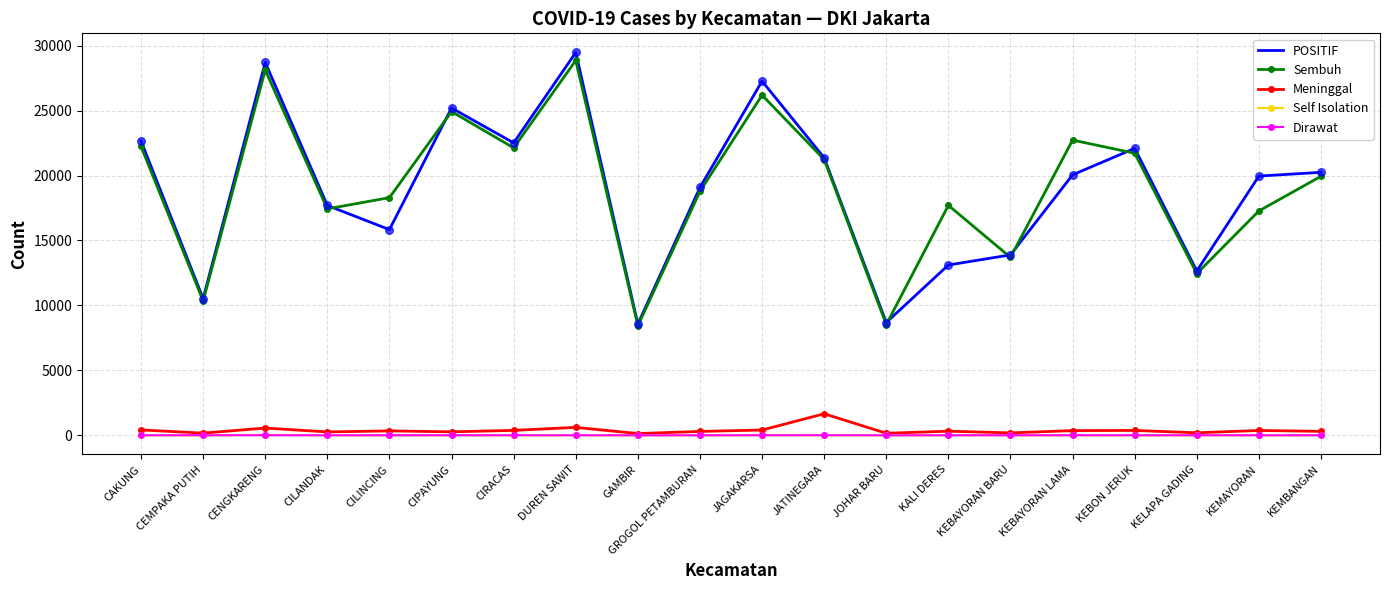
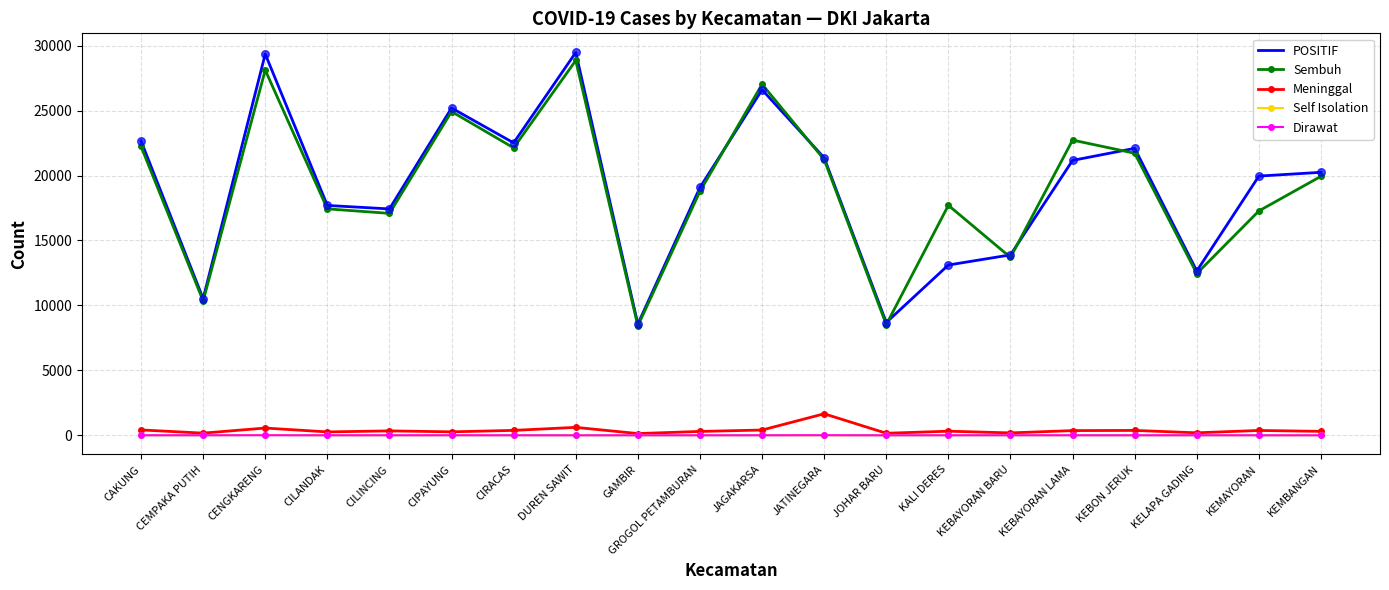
POSITIF, CENGKARENG: 28700 -> 29400
POSITIF, CILINCING: 15800 -> 17400
Sembuh, CILINCING: 18300 -> 17100
POSITIF, JAGAKARSA: 27300 -> 26600
Sembuh, JAGAKARSA: 26200 -> 27000
POSITIF, KEBAYORAN LAMA: 20100 -> 21200
